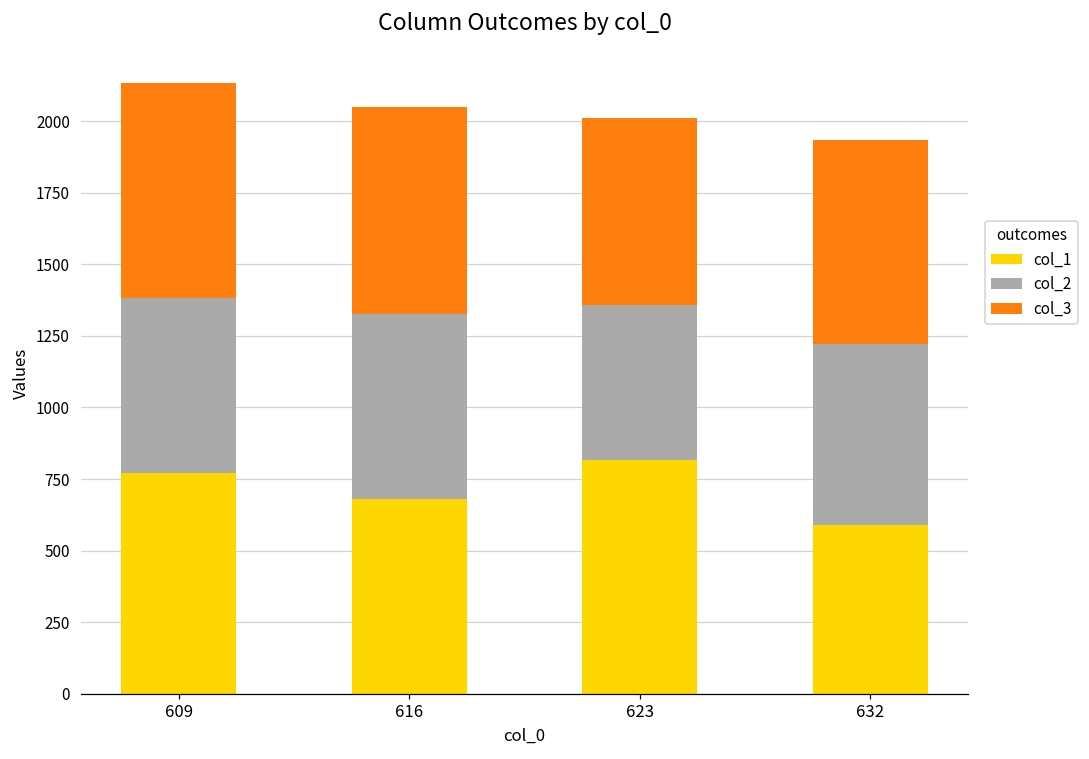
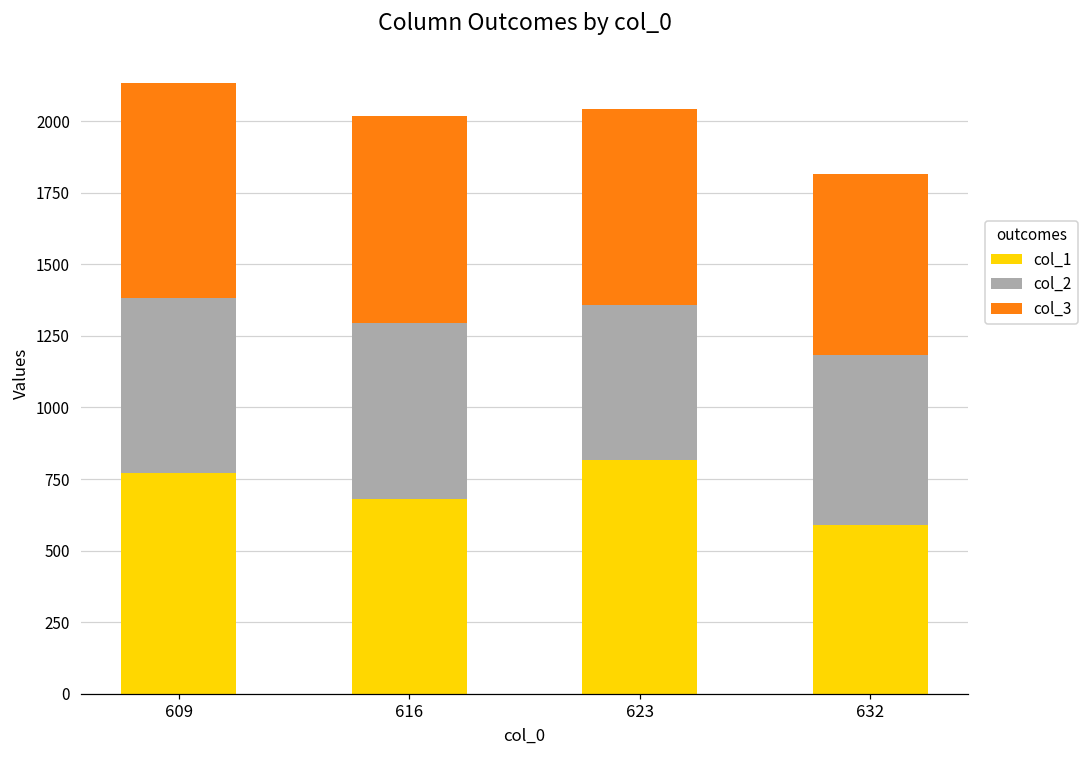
col_2, 616: 650 -> 620
col_3, 623: 650 -> 690
col_2, 632: 630 -> 590
col_3, 632: 710 -> 630
